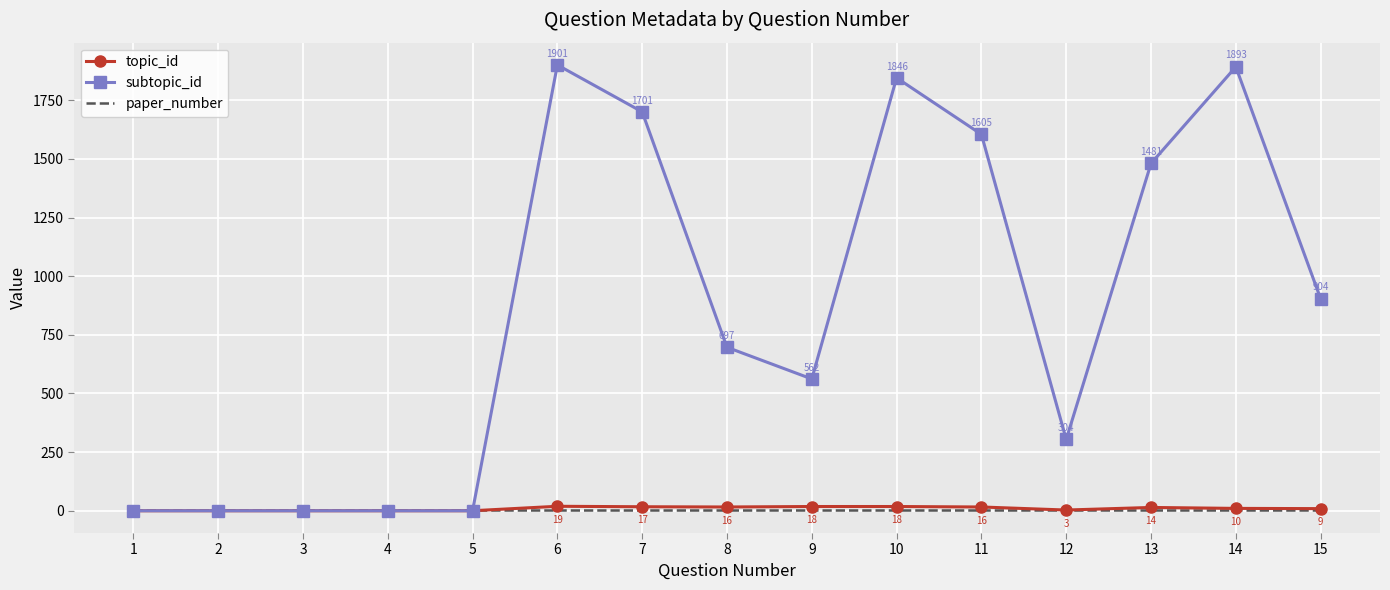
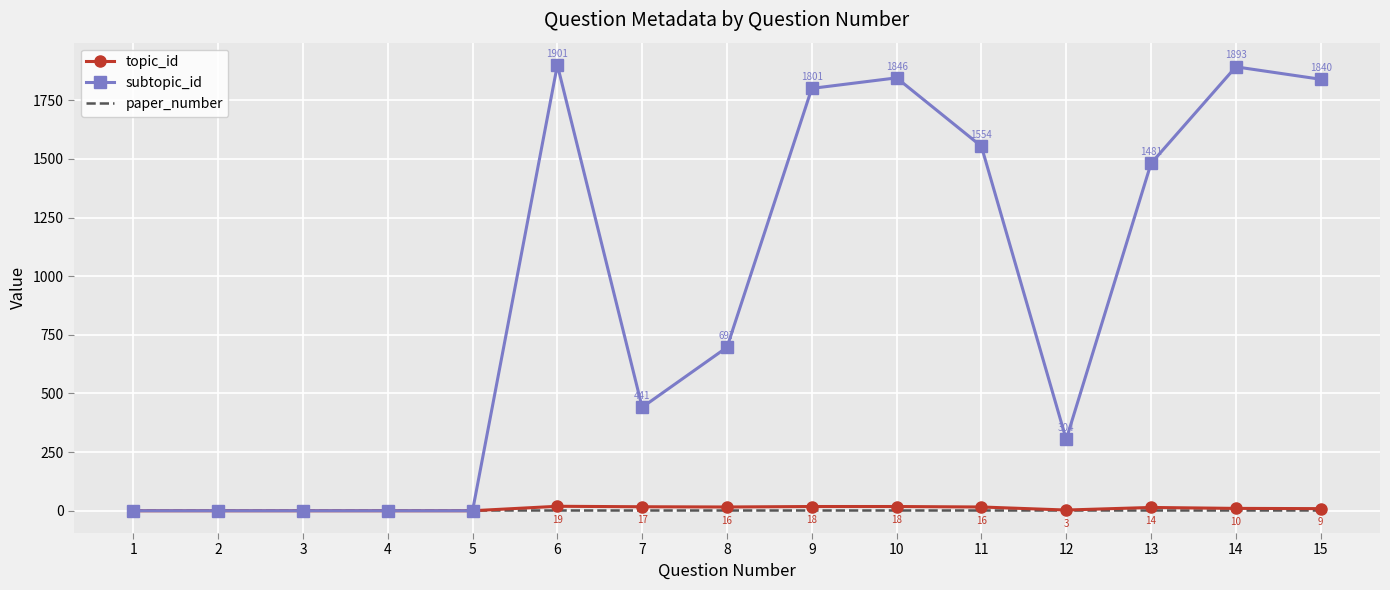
subtopic_id, 7: 1701 -> 441
subtopic_id, 9: 562 -> 1801
subtopic_id, 11: 1605 -> 1554
subtopic_id, 15: 904 -> 1840
